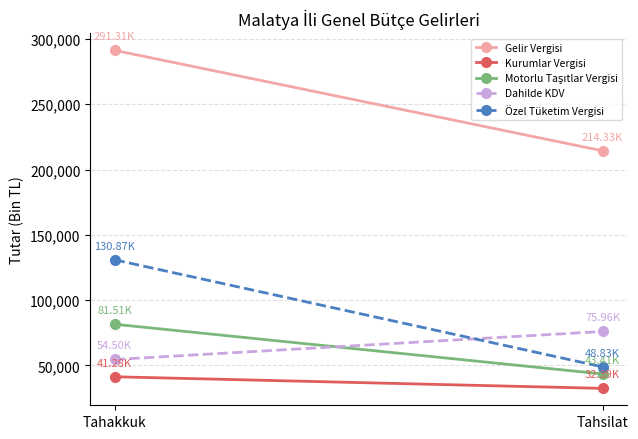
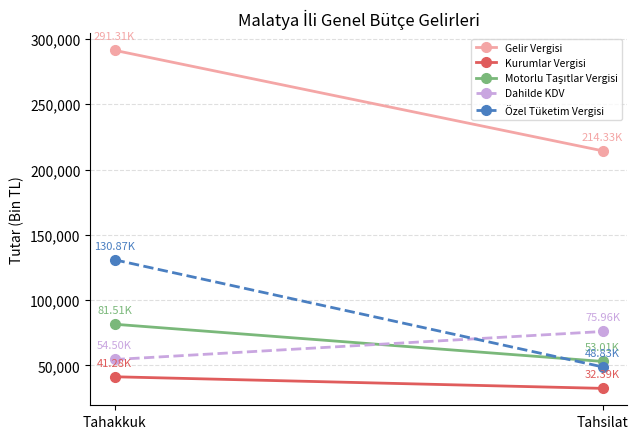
Motorlu Taşıtlar Vergisi, Tahsilat: 43.41K -> 53.01K
